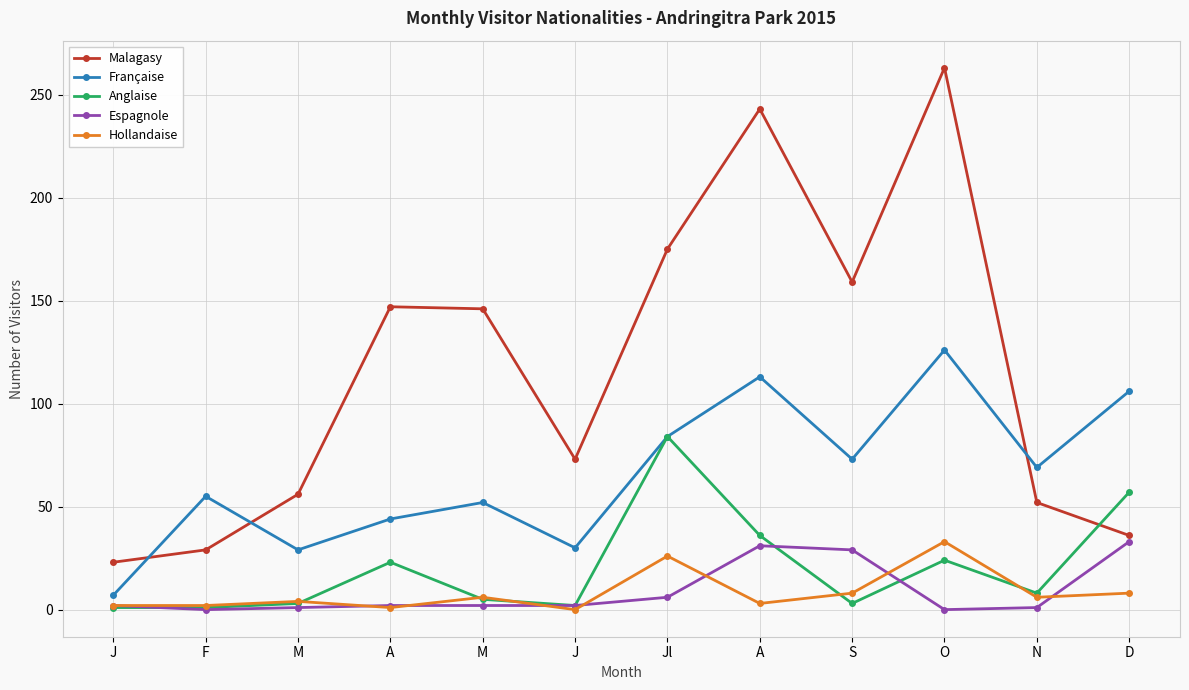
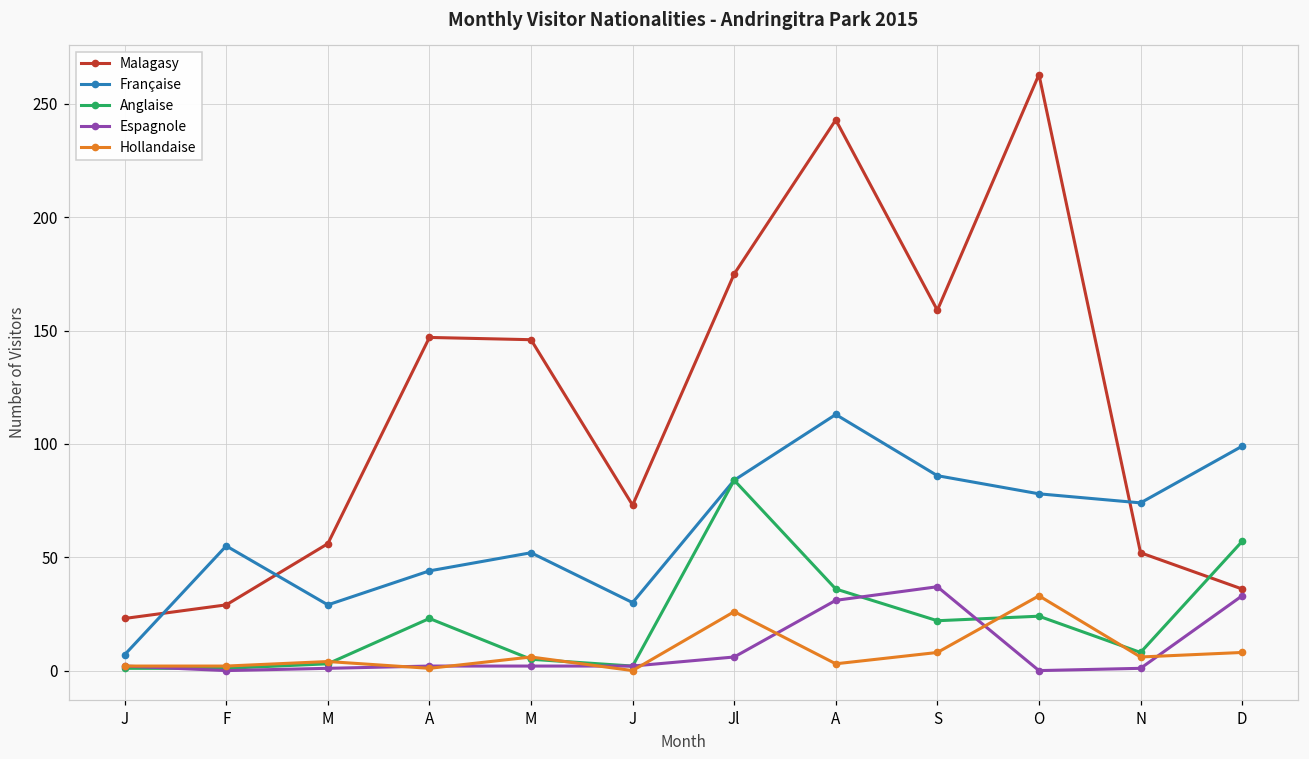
Française, S: 73 -> 86
Anglaise, S: 3 -> 22
Espagnole, S: 29 -> 37
Française, O: 126 -> 78
Française, N: 69 -> 74
Française, D: 106 -> 99
